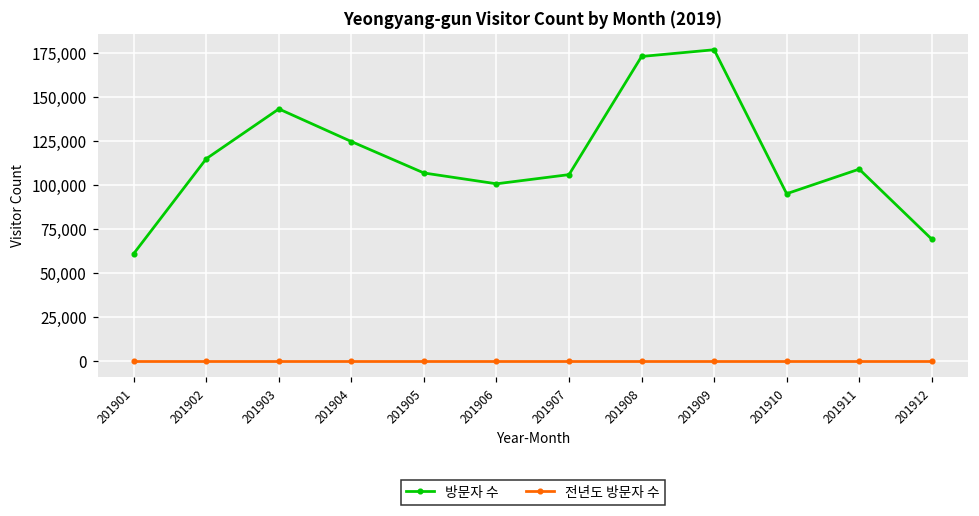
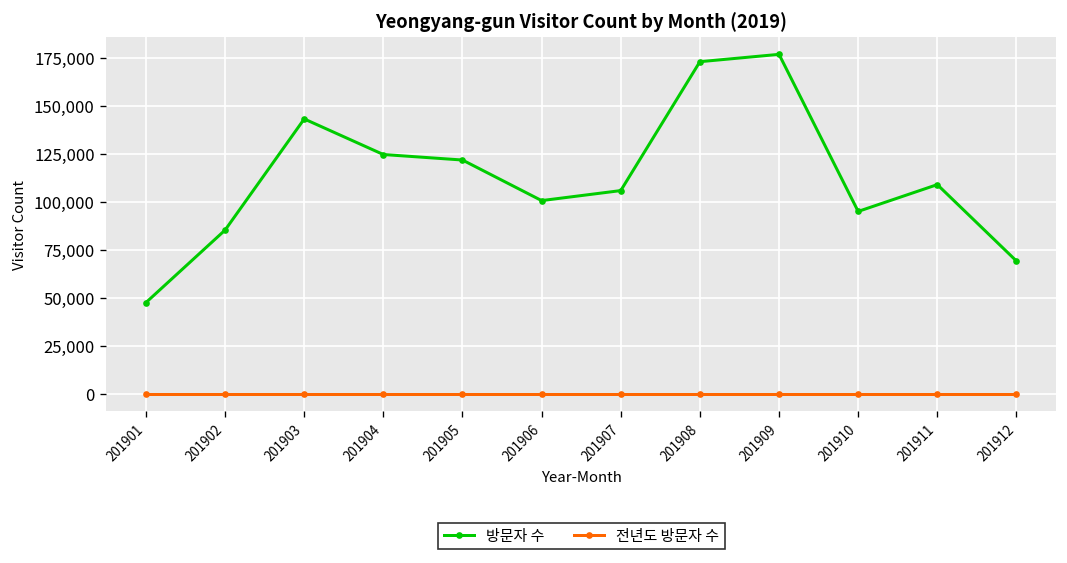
방문자 수, 201901: 61,000 -> 48,000
방문자 수, 201902: 115,000 -> 85,000
방문자 수, 201905: 107,000 -> 122,000
